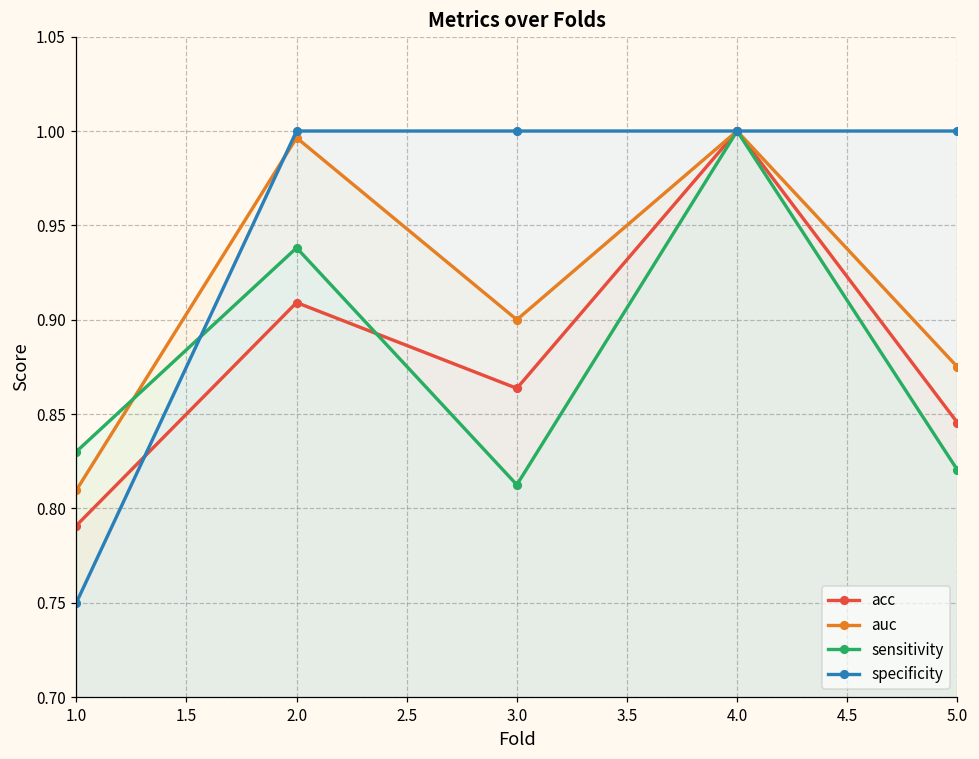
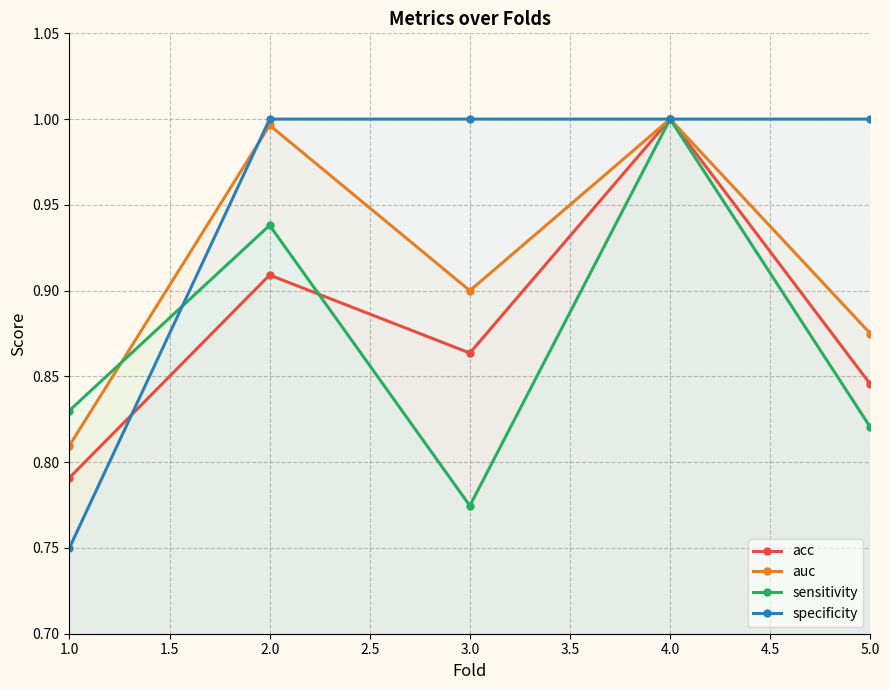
sensitivity, 3.0: 0.813 -> 0.775
